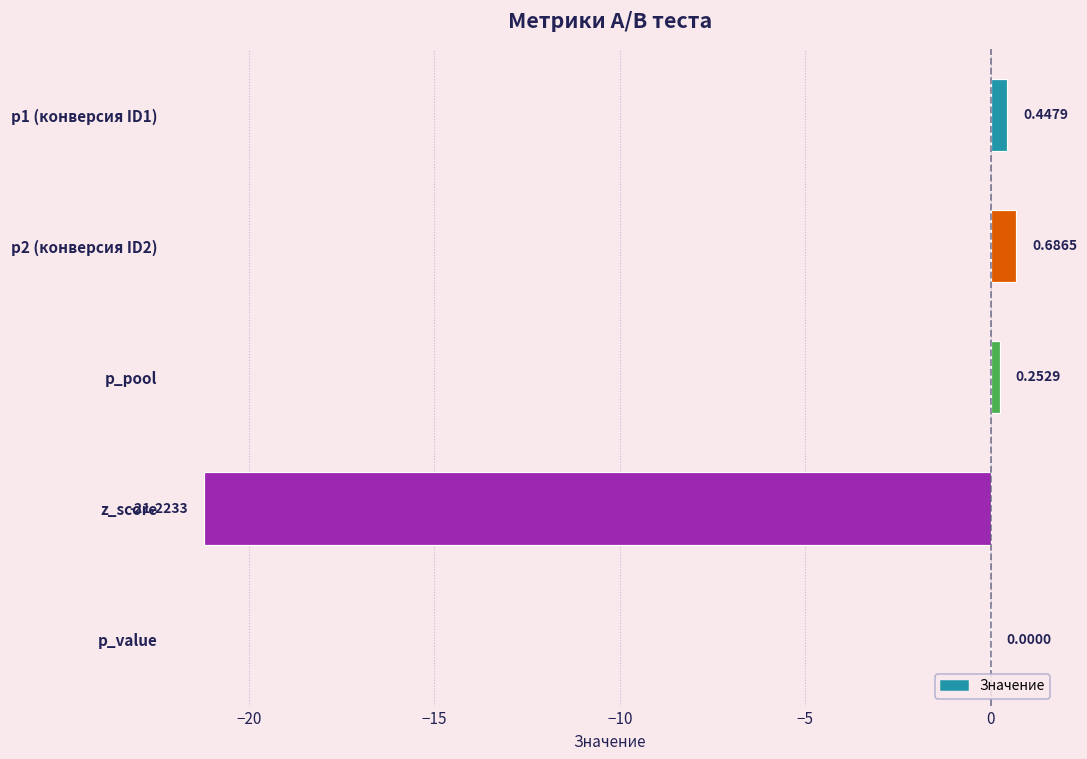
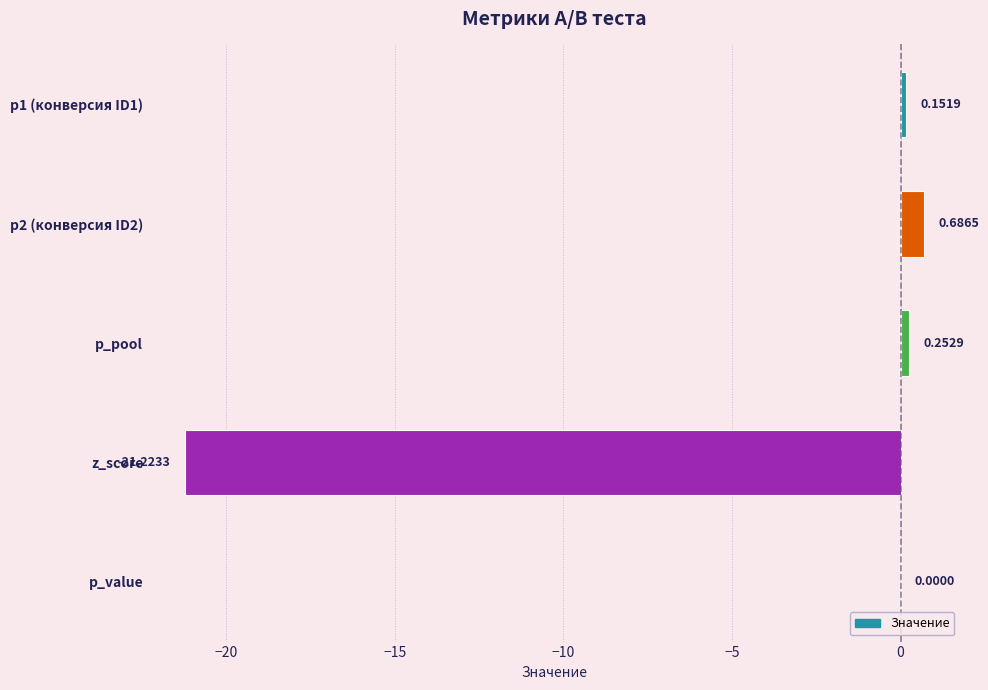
p1 (конверсия ID1): 0.4479 -> 0.1519
